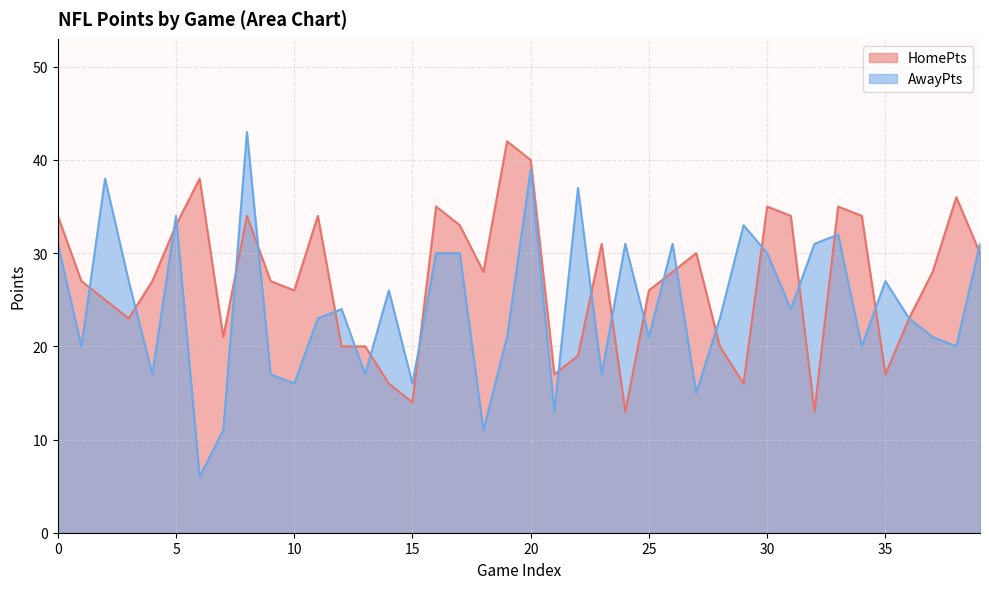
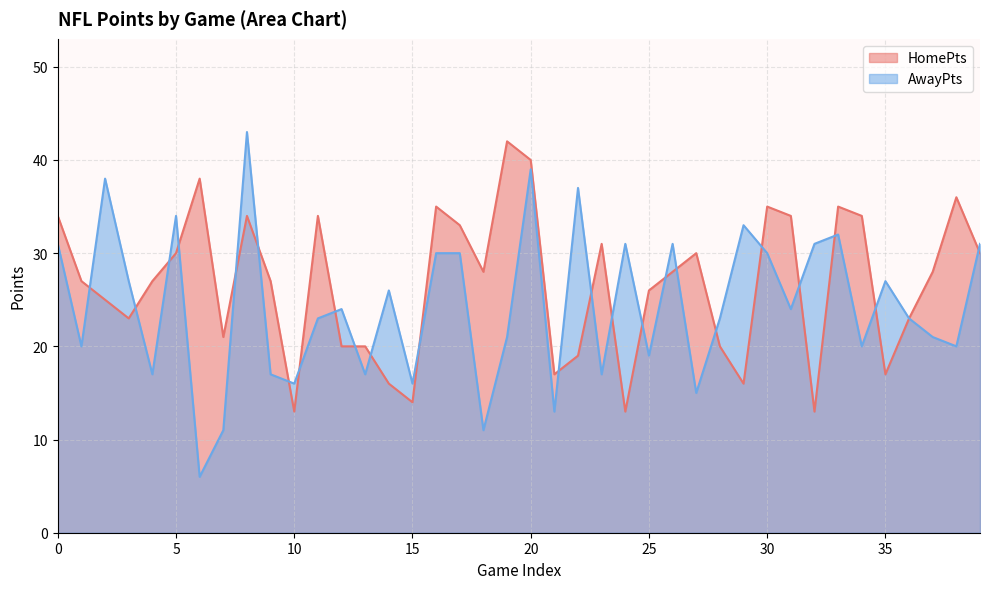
HomePts, 5: 33 -> 30
HomePts, 10: 26 -> 13
AwayPts, 25: 21 -> 19
